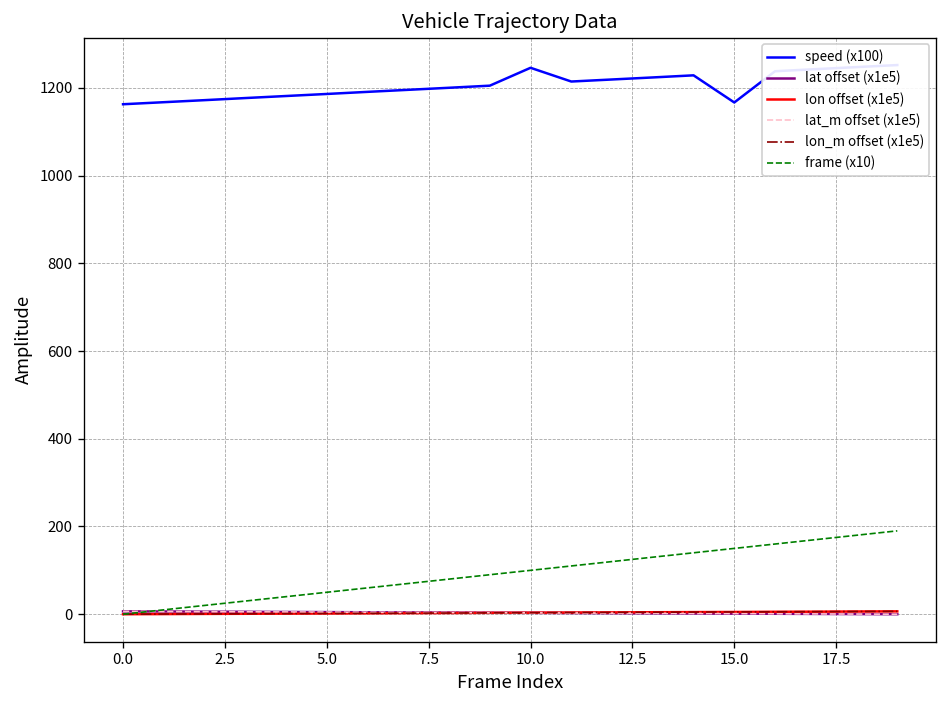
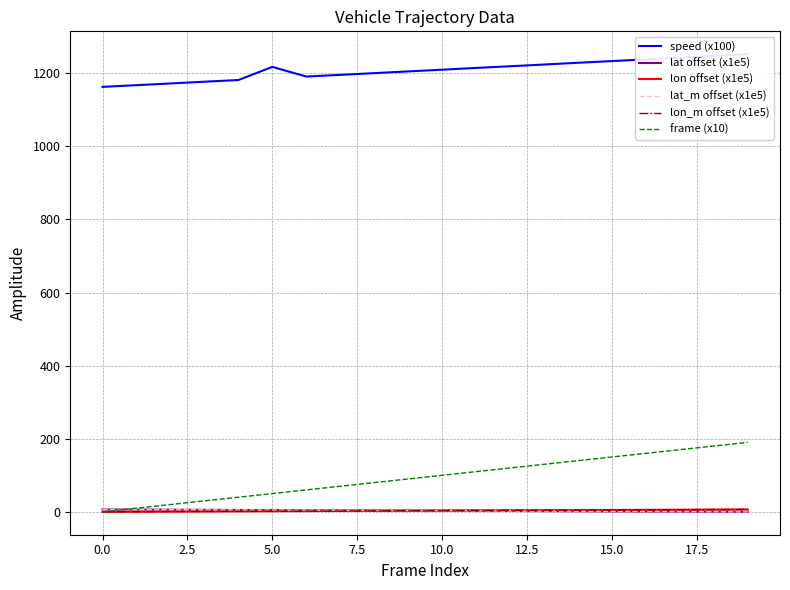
speed (x100), 5.0: 1190 -> 1220
speed (x100), 10.0: 1250 -> 1210
speed (x100), 15.0: 1170 -> 1230
